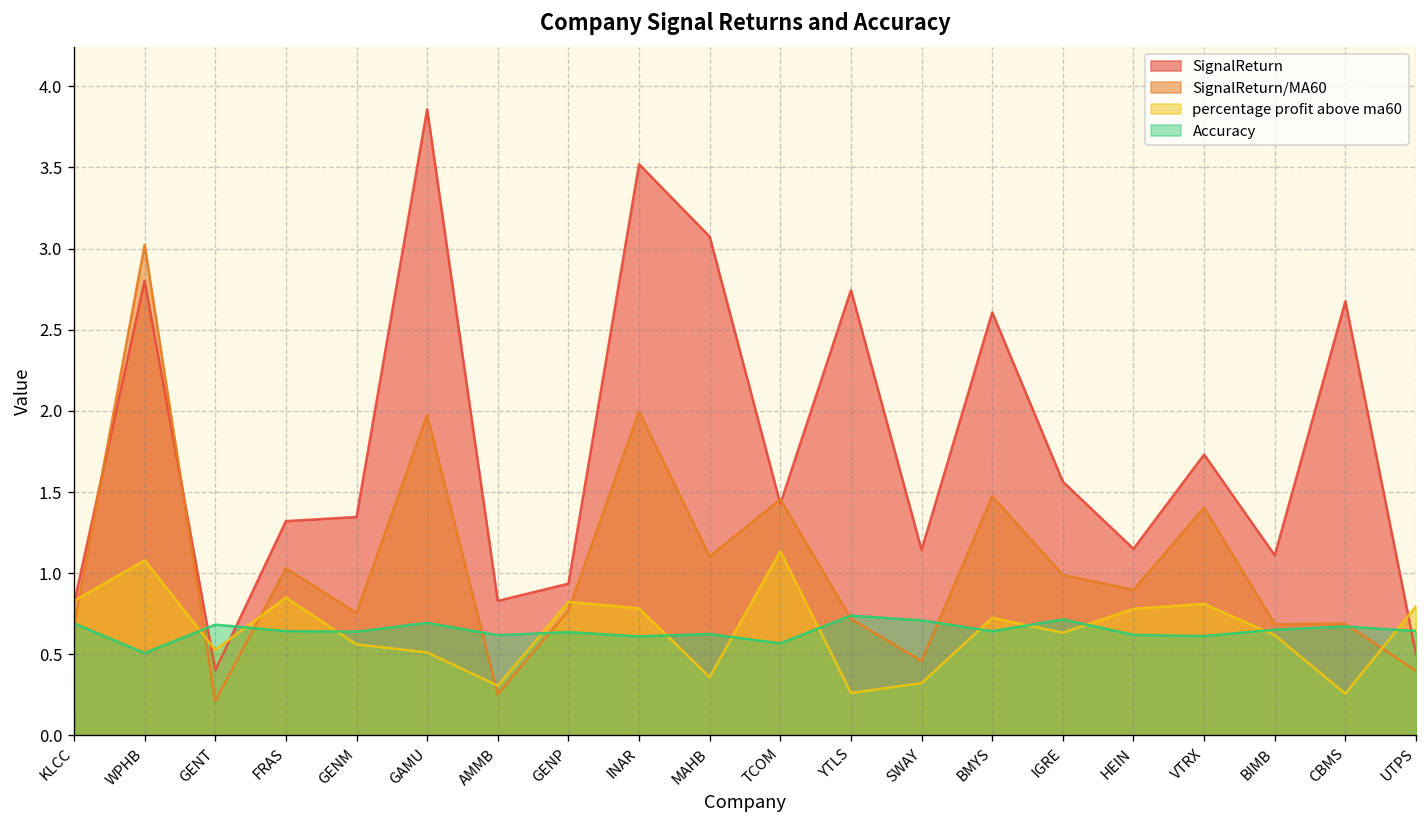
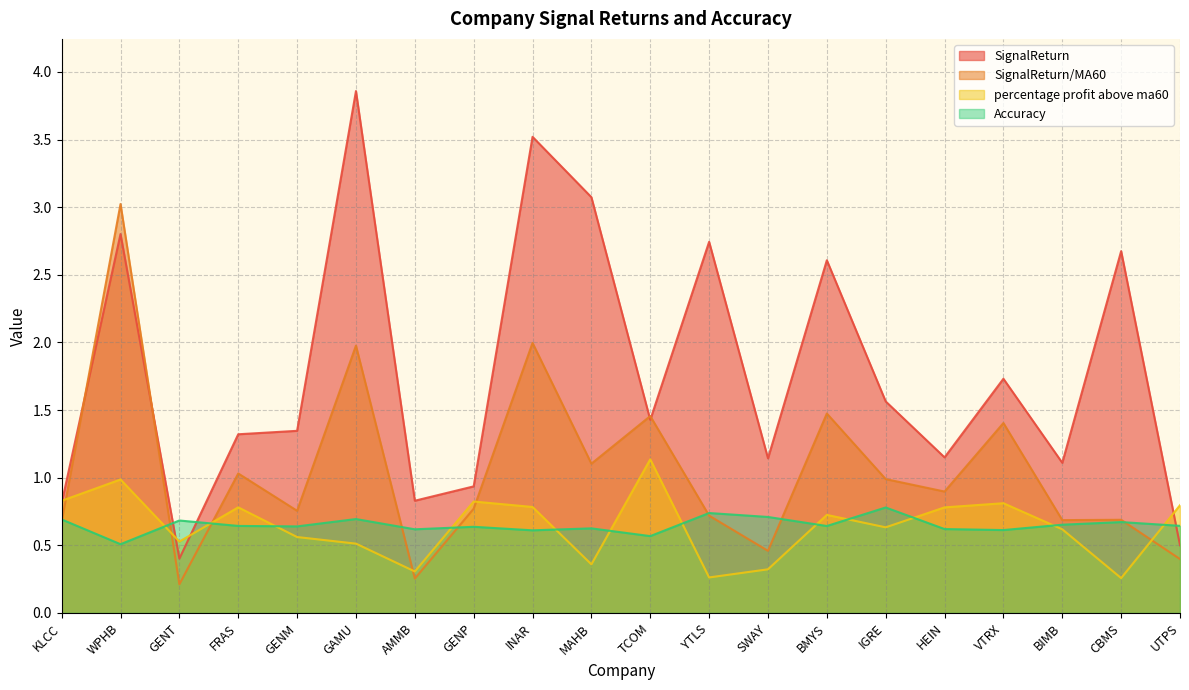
percentage profit above ma60, WPHB: 1.08 -> 0.99
percentage profit above ma60, FRAS: 0.85 -> 0.78
Accuracy, IGRE: 0.72 -> 0.78
